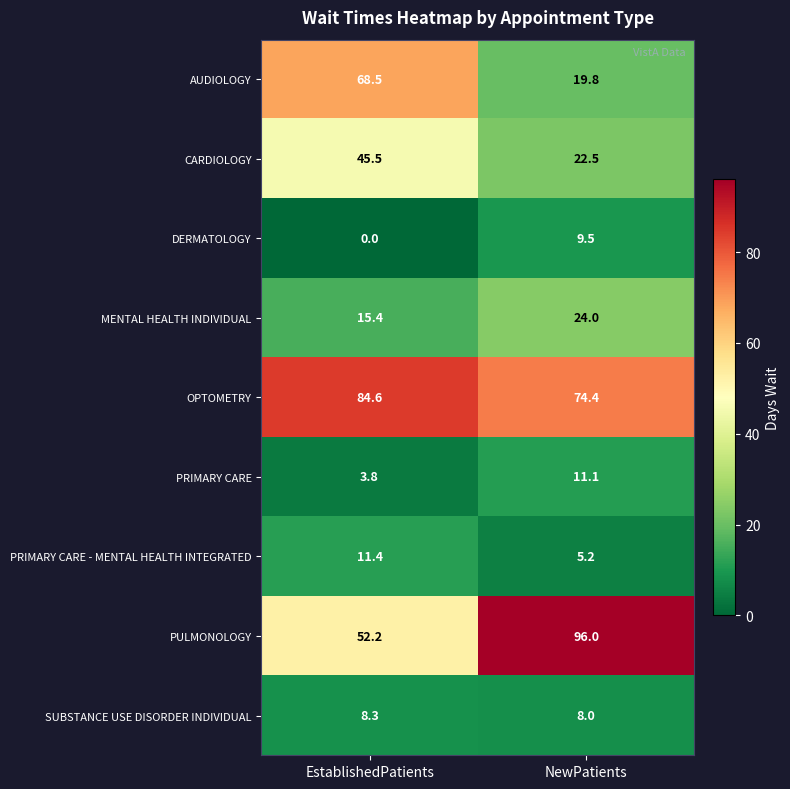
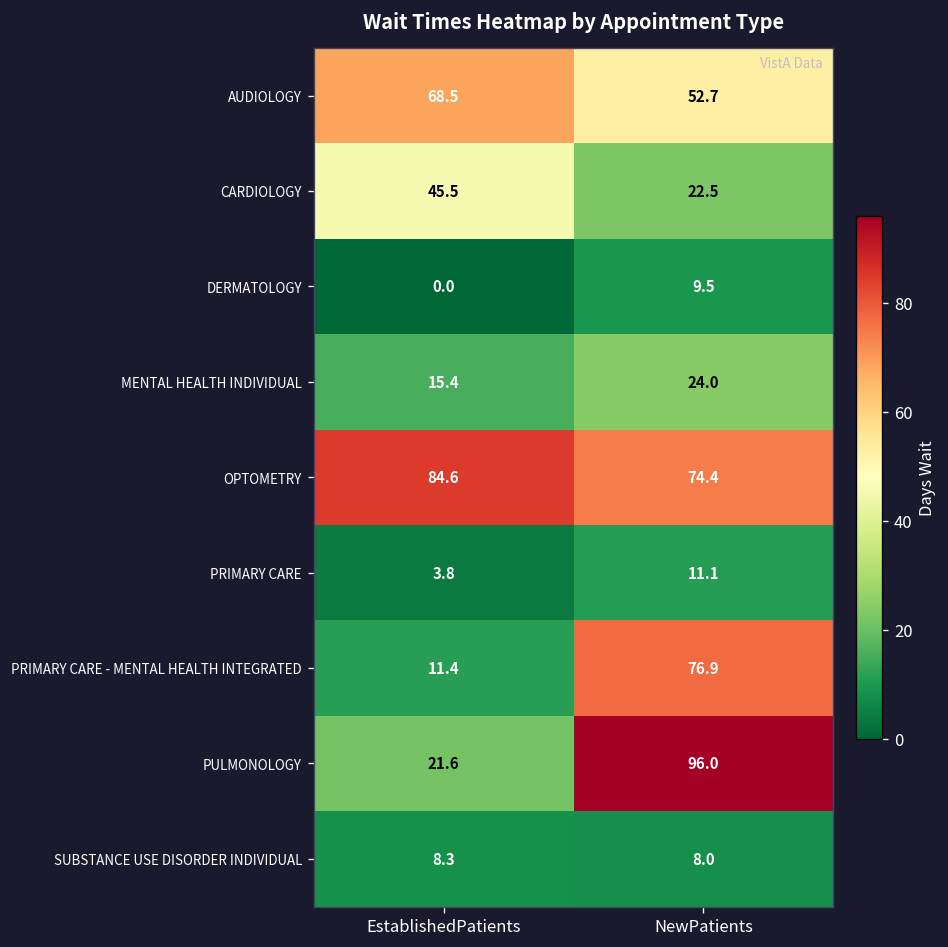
AUDIOLOGY, NewPatients: 19.8 -> 52.7
PRIMARY CARE - MENTAL HEALTH INTEGRATED, NewPatients: 5.2 -> 76.9
PULMONOLOGY, EstablishedPatients: 52.2 -> 21.6
